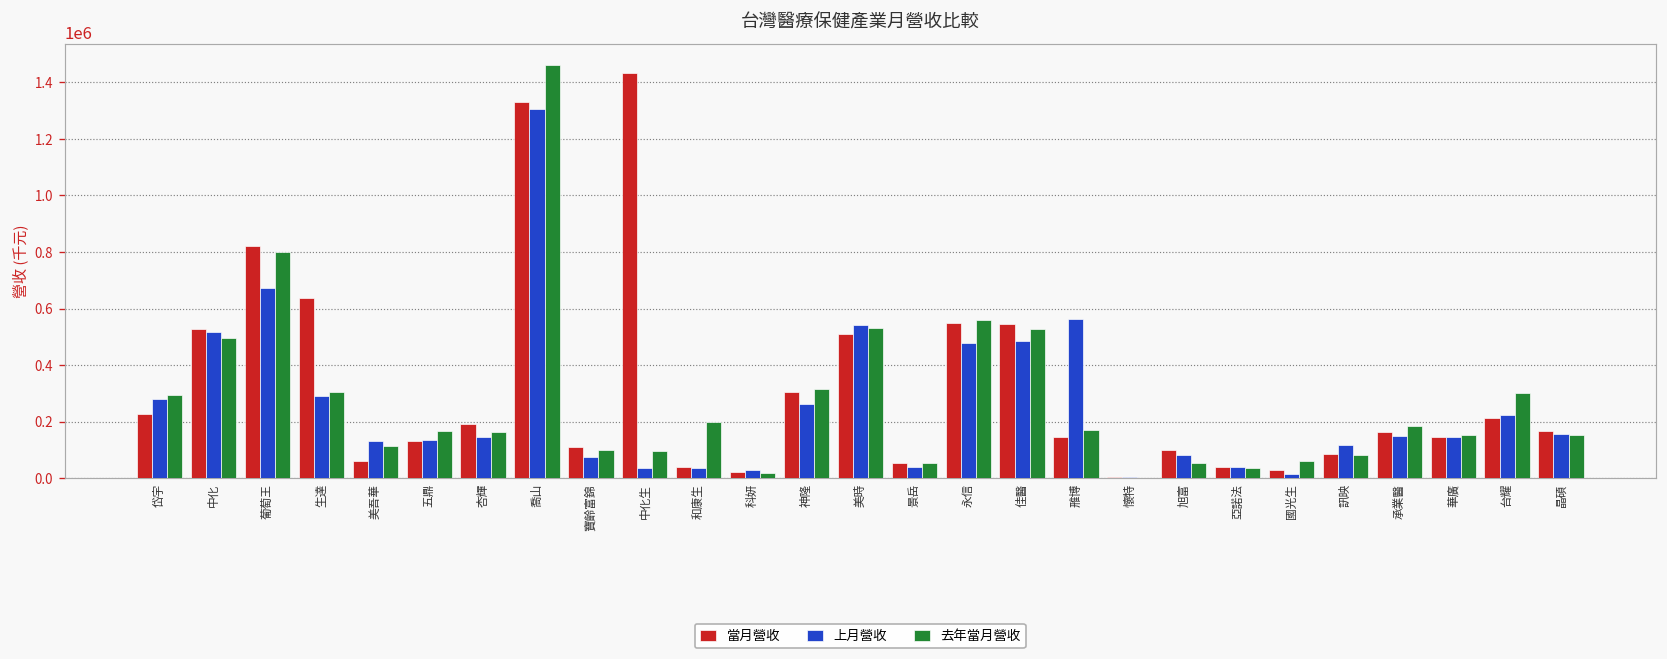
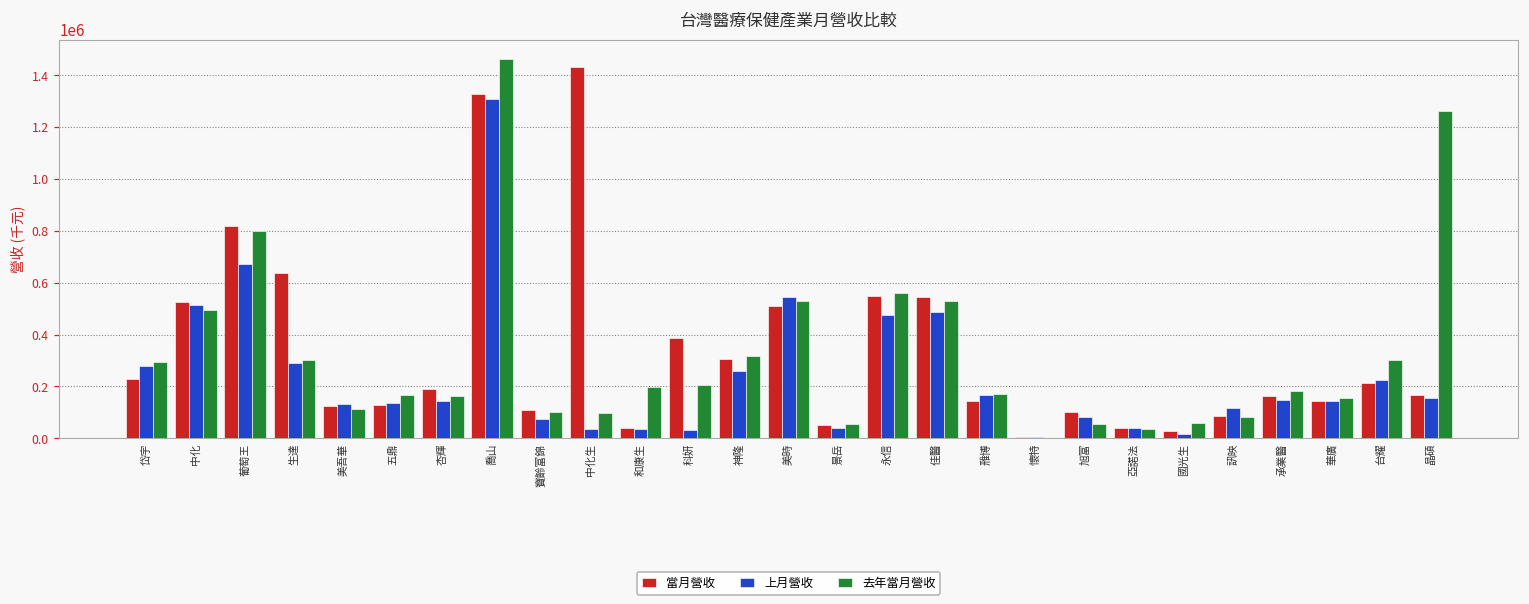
當月營收, 美吾華: 60000 -> 120000
當月營收, 科妍: 20000 -> 390000
去年當月營收, 科妍: 20000 -> 210000
上月營收, 雃博: 560000 -> 170000
去年當月營收, 晶碩: 150000 -> 1260000
